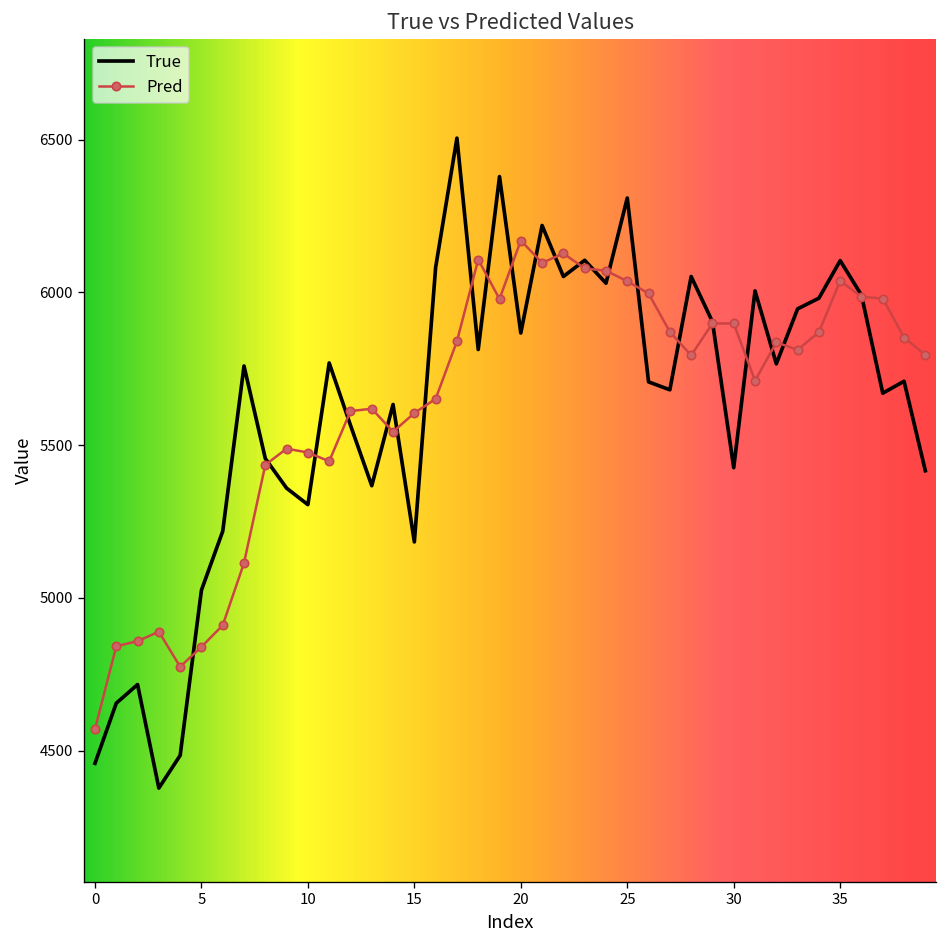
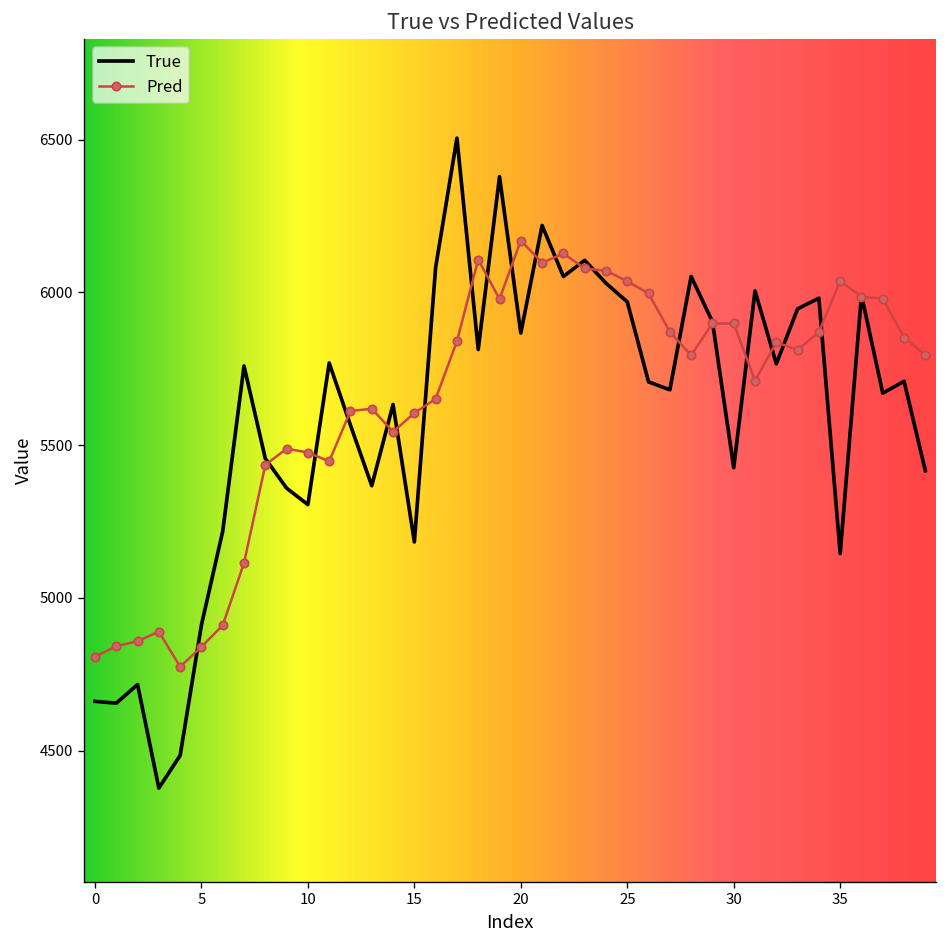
True, 0: 4460 -> 4660
Pred, 0: 4570 -> 4810
True, 5: 5030 -> 4910
True, 25: 6310 -> 5970
True, 35: 6100 -> 5150
